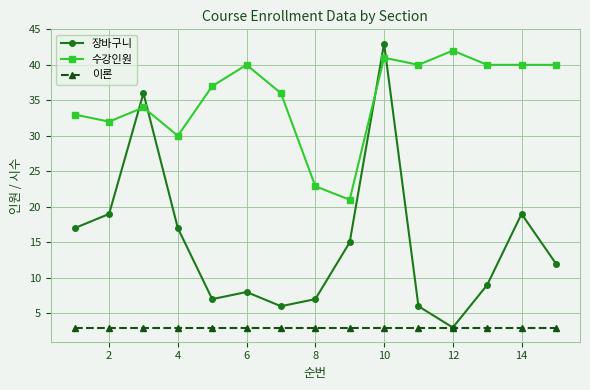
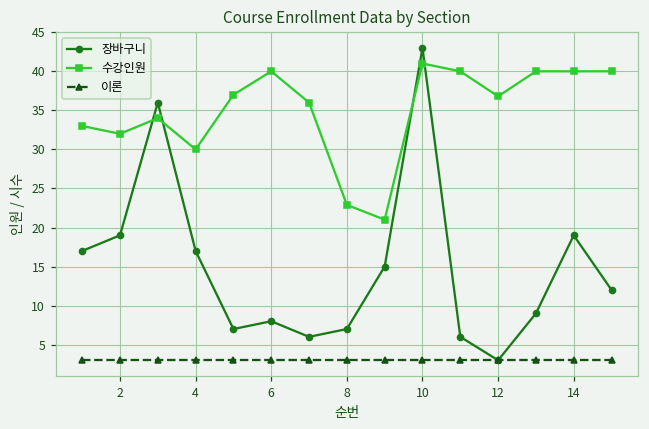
수강인원, 12: 42 -> 37
